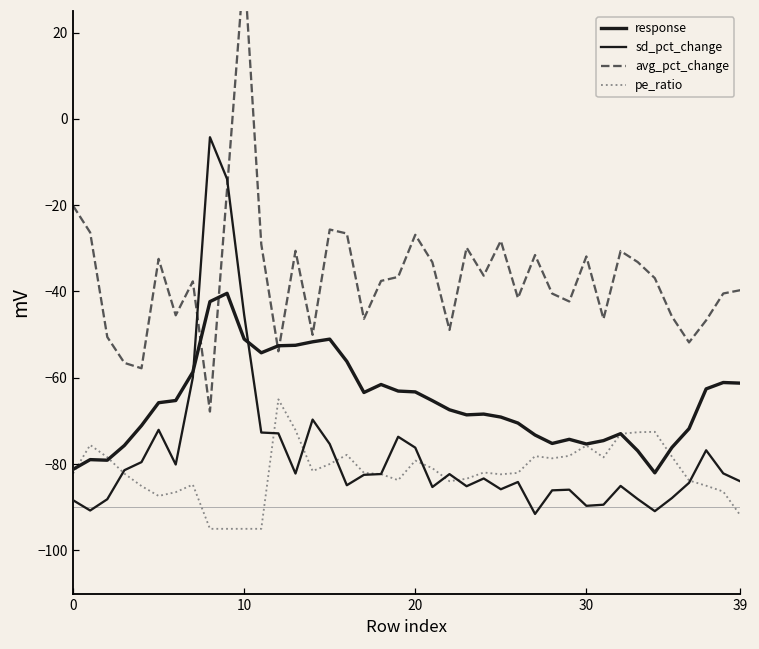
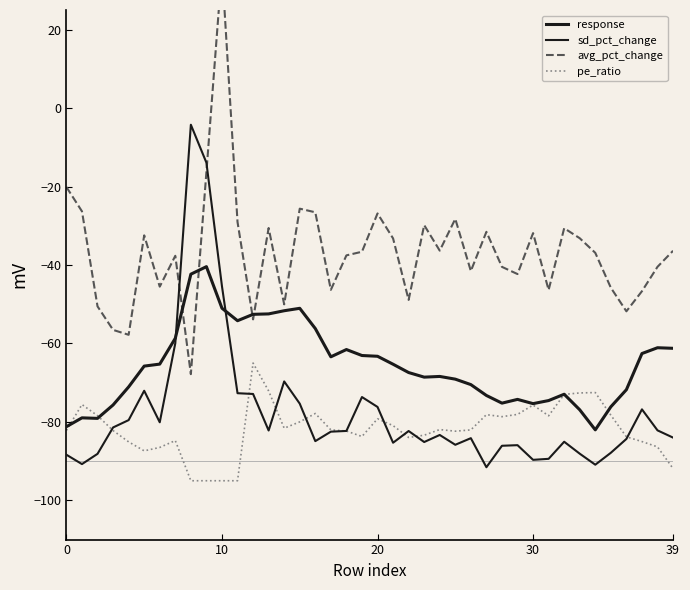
avg_pct_change, 39: -40 -> -36
